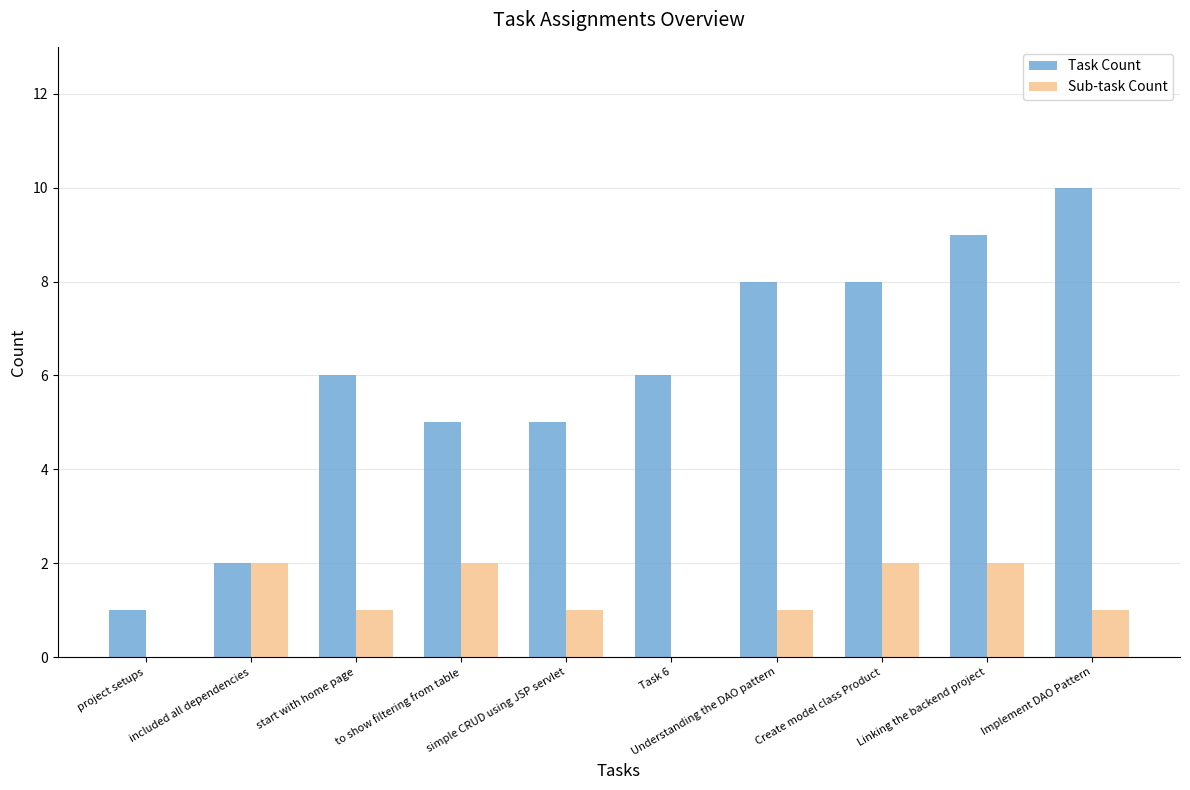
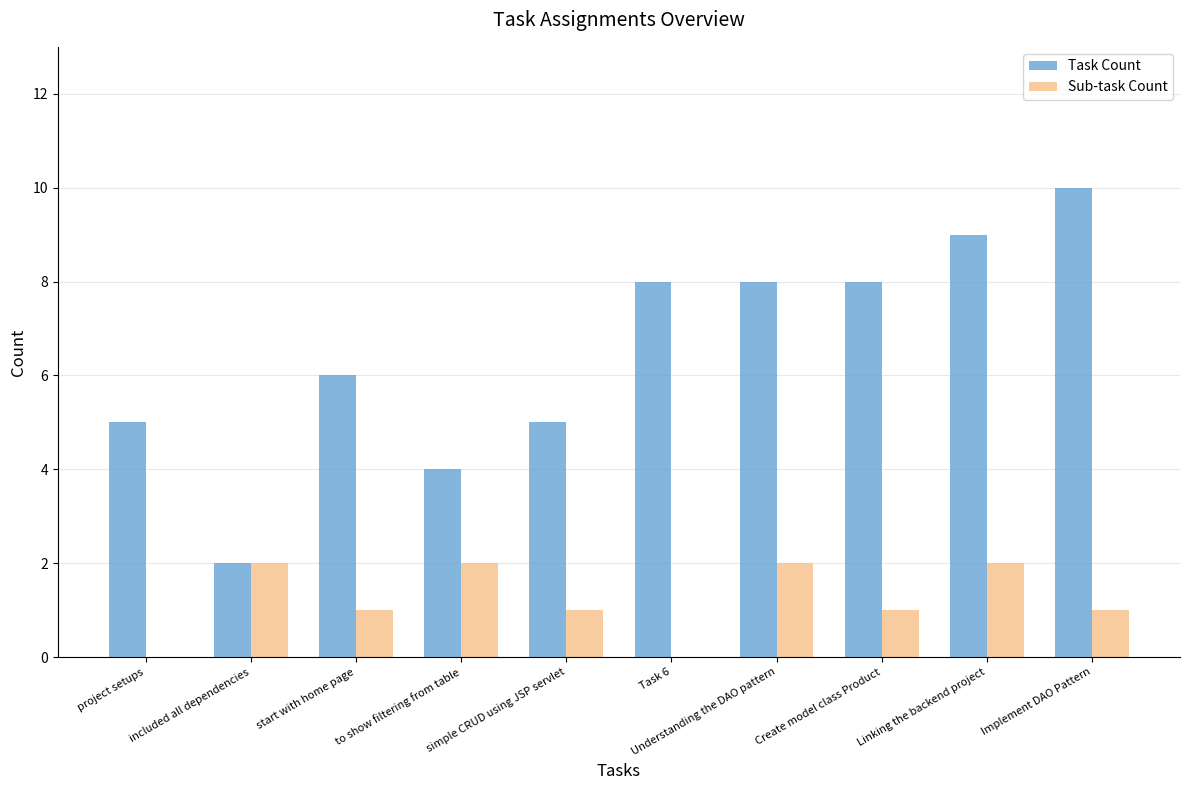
Task Count, project setups: 1 -> 5
Task Count, to show filtering from table: 5 -> 4
Task Count, Task 6: 6 -> 8
Sub-task Count, Understanding the DAO pattern: 1 -> 2
Sub-task Count, Create model class Product: 2 -> 1
